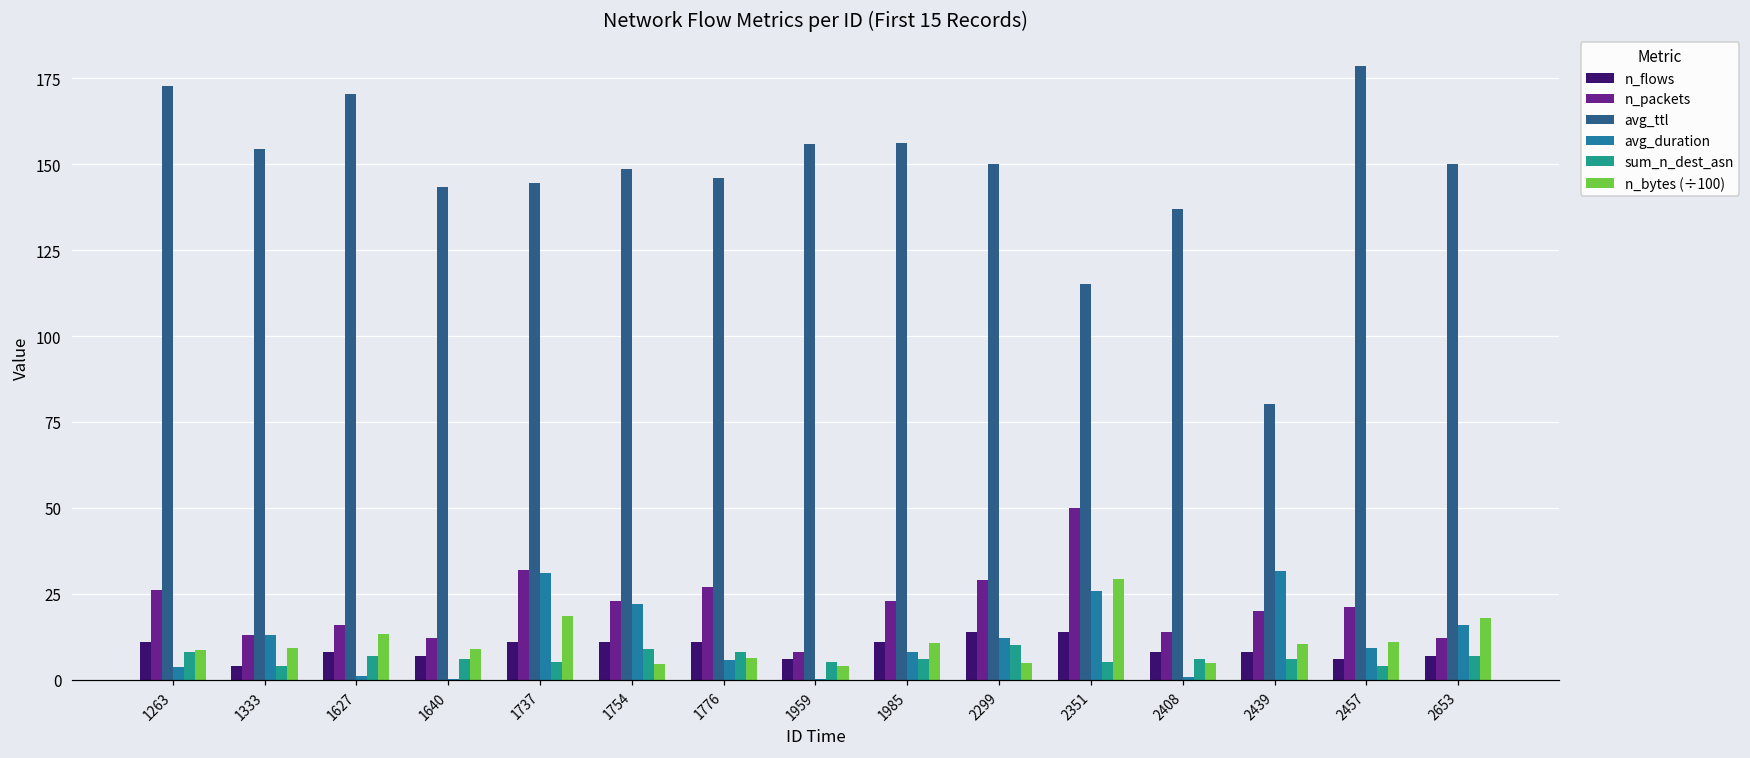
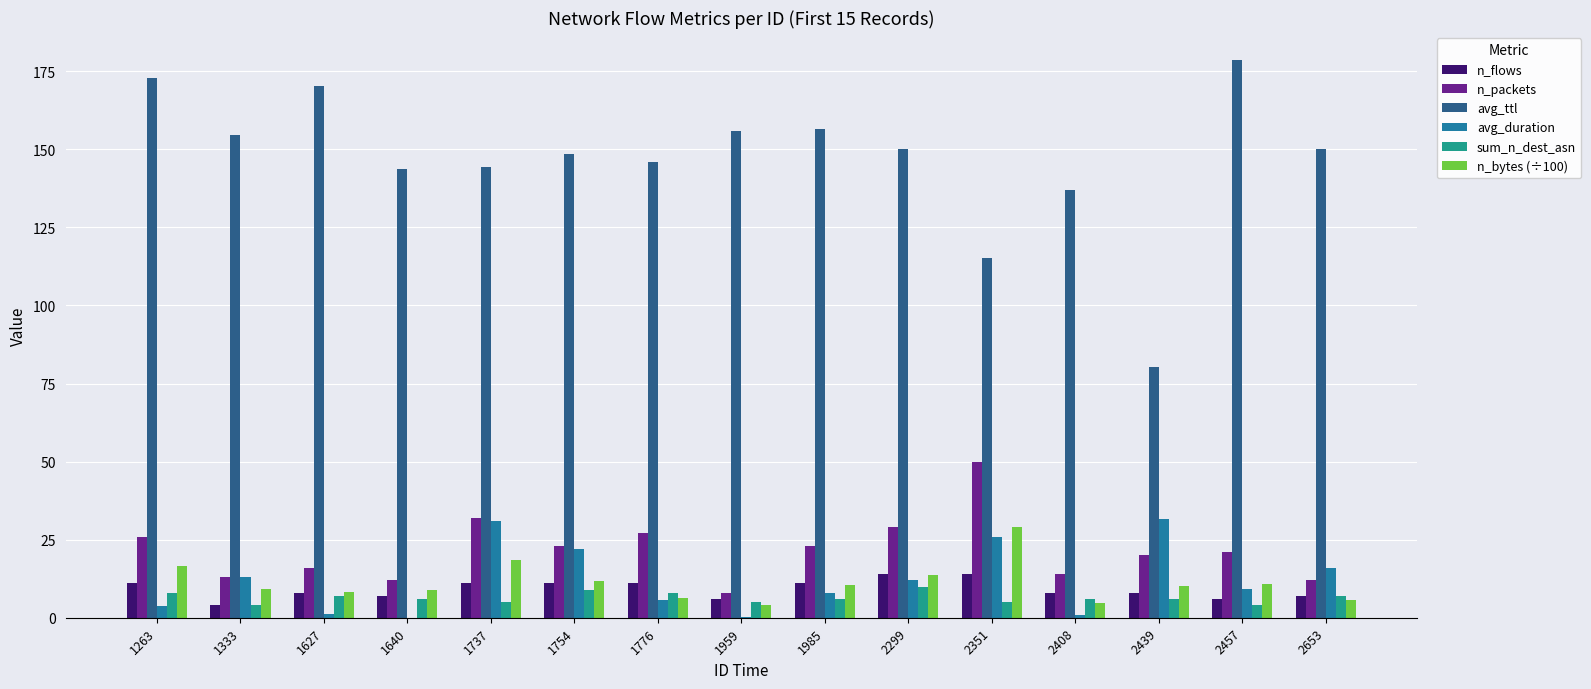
n_bytes (÷100), 1263: 9 -> 17
n_bytes (÷100), 1627: 13 -> 8
n_bytes (÷100), 1754: 5 -> 12
n_bytes (÷100), 2299: 5 -> 14
n_bytes (÷100), 2653: 18 -> 6
